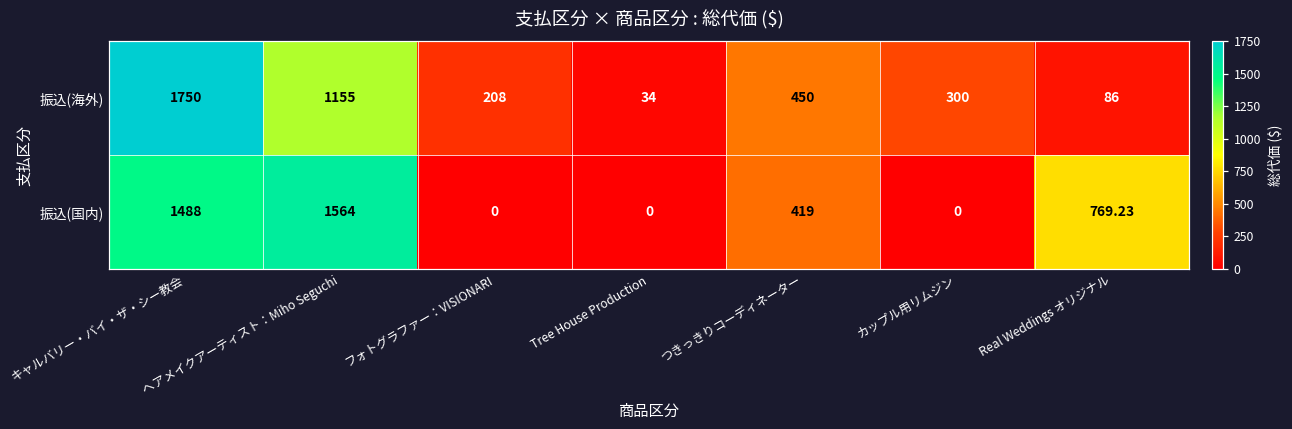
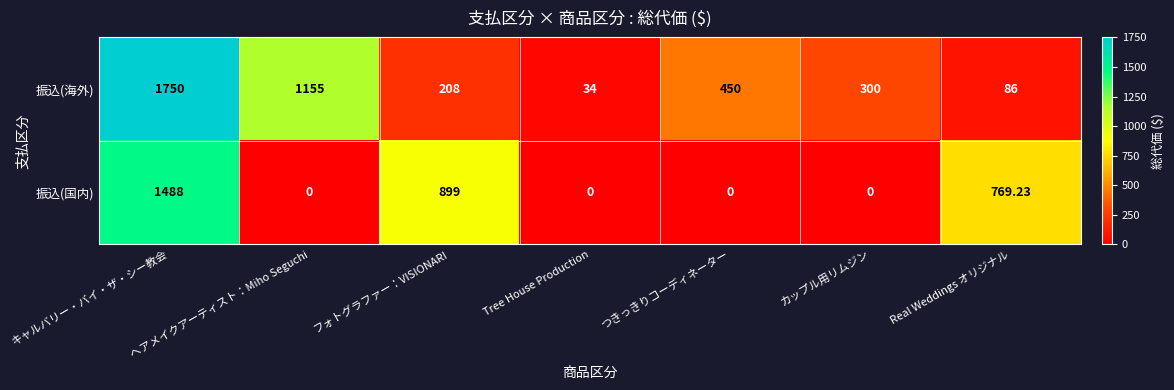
振込(国内), ヘアメイクアーティスト：Miho Seguchi: 1564 -> 0
振込(国内), フォトグラファー：VISIONARI: 0 -> 899
振込(国内), つきっきりコーディネーター: 419 -> 0
